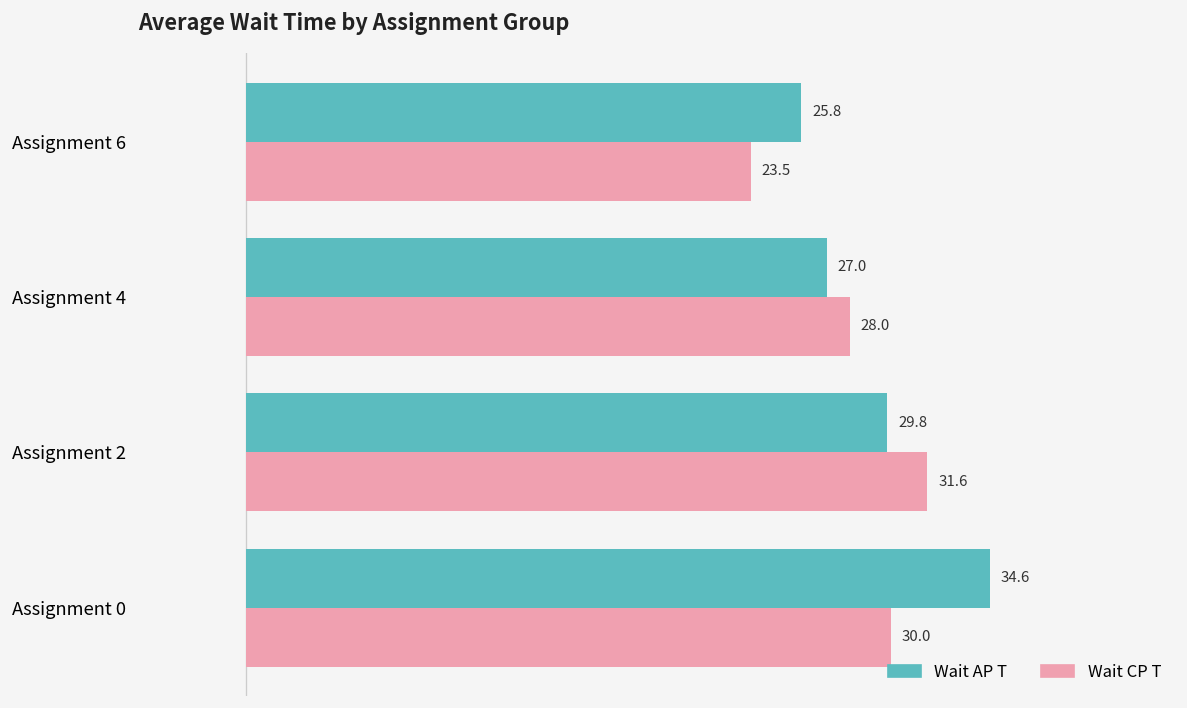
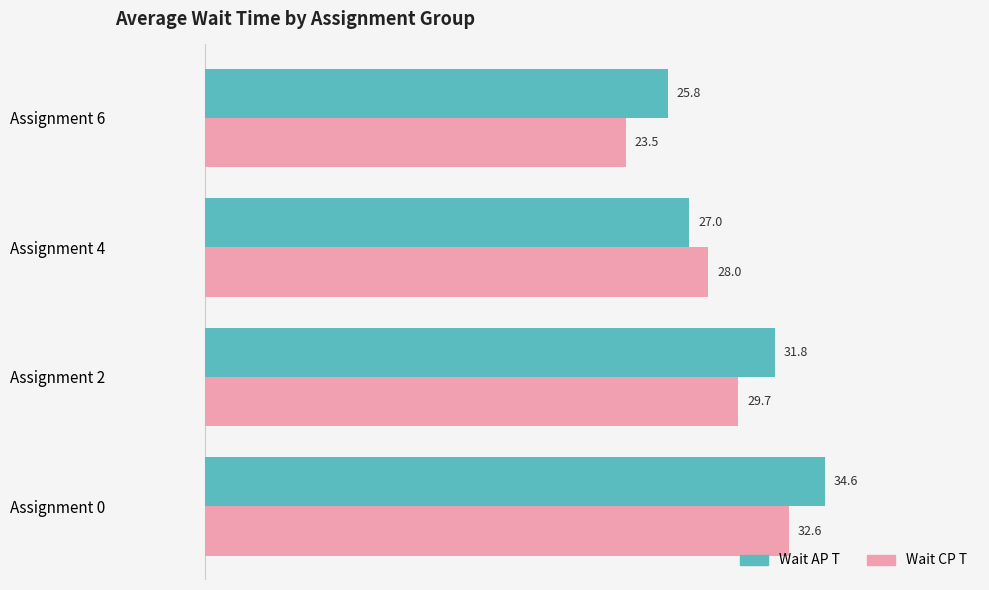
Wait AP T, Assignment 2: 29.8 -> 31.8
Wait CP T, Assignment 2: 31.6 -> 29.7
Wait CP T, Assignment 0: 30.0 -> 32.6
